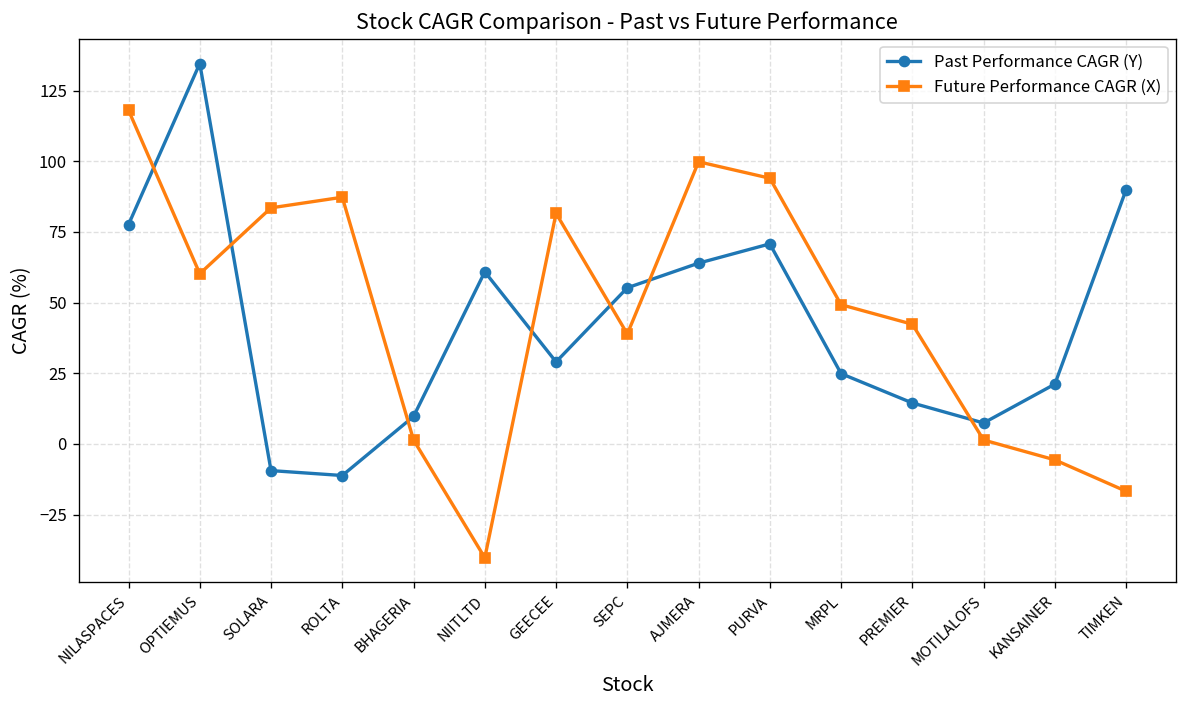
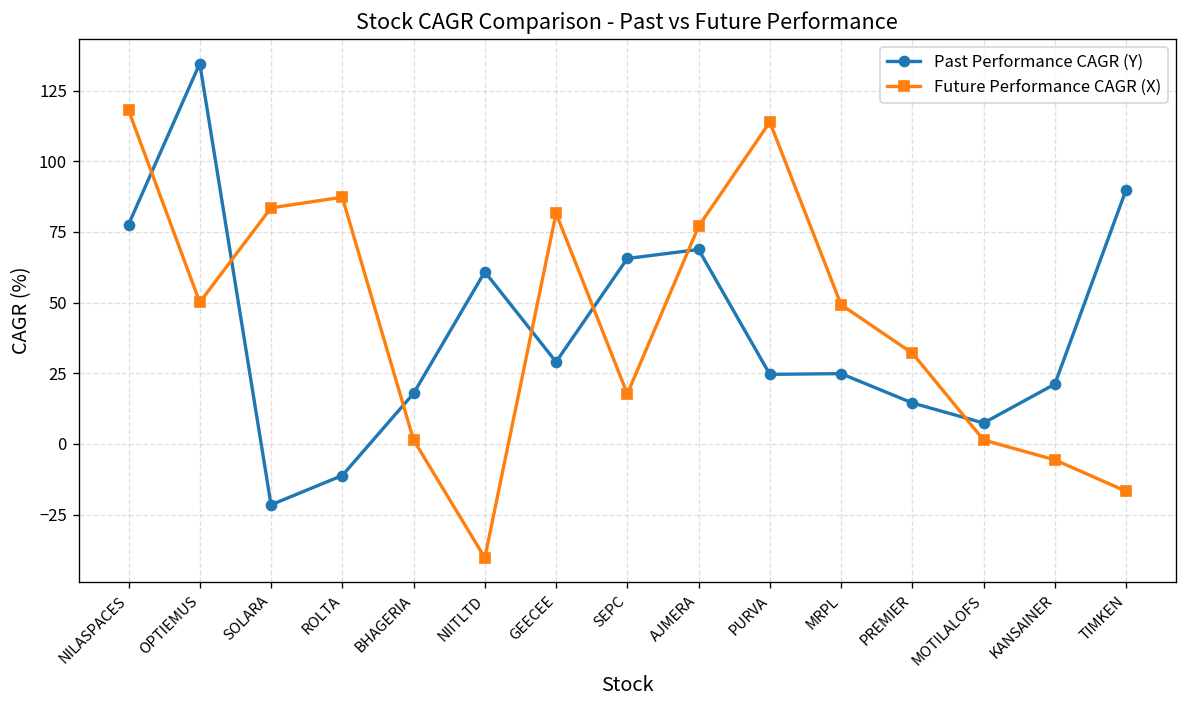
Future Performance CAGR (X), OPTIEMUS: 60 -> 50
Past Performance CAGR (Y), SOLARA: -9 -> -22
Past Performance CAGR (Y), BHAGERIA: 10 -> 18
Past Performance CAGR (Y), SEPC: 55 -> 66
Future Performance CAGR (X), SEPC: 39 -> 18
Past Performance CAGR (Y), AJMERA: 64 -> 69
Future Performance CAGR (X), AJMERA: 100 -> 77
Past Performance CAGR (Y), PURVA: 71 -> 25
Future Performance CAGR (X), PURVA: 94 -> 114
Future Performance CAGR (X), PREMIER: 42 -> 32
